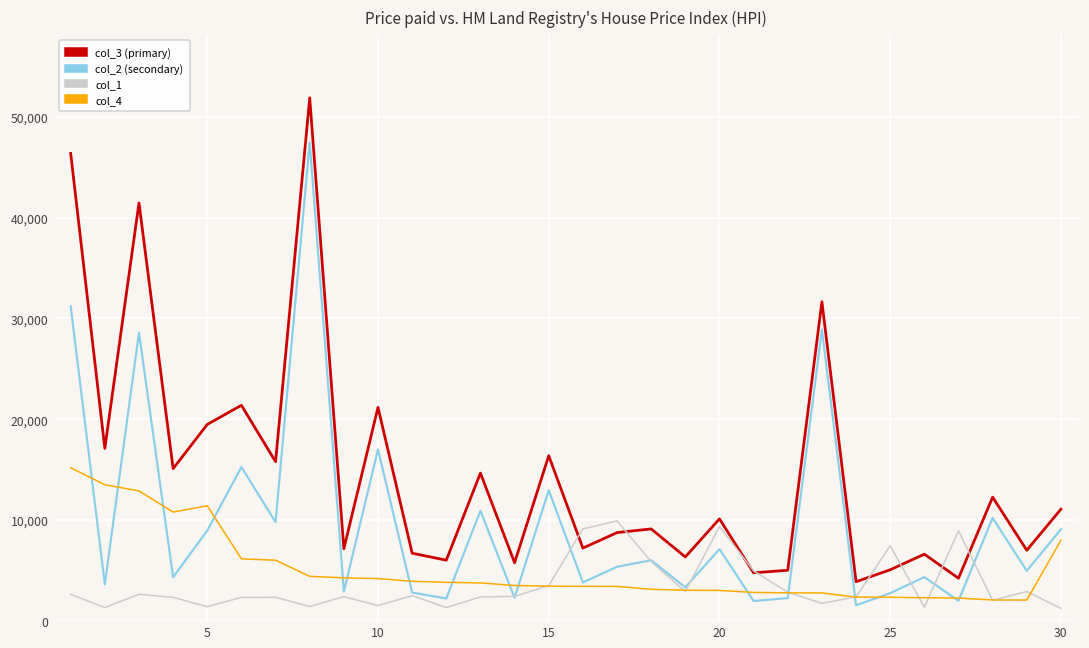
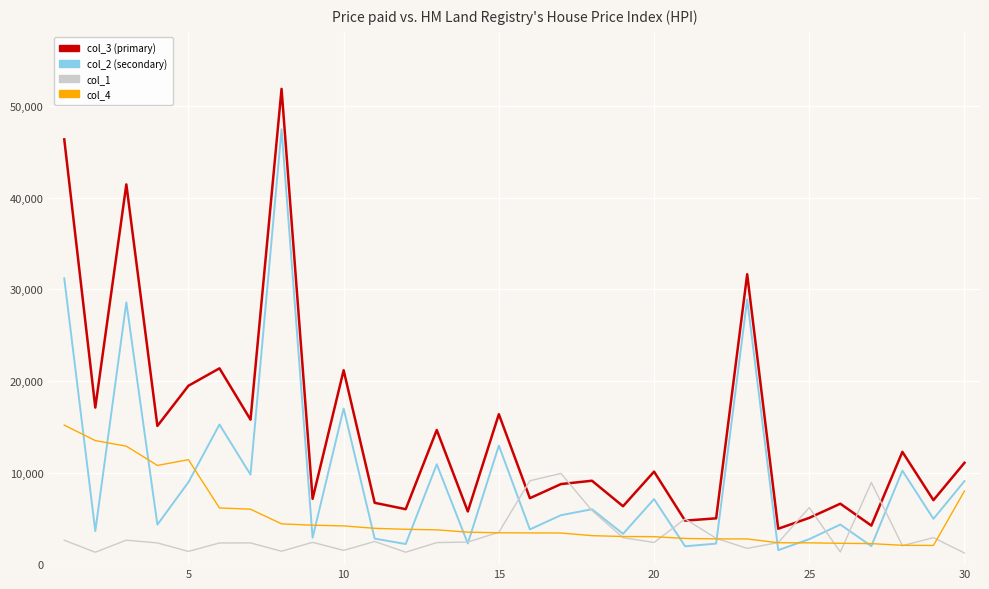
col_1, 20: 9,000 -> 2,000
col_1, 25: 7,000 -> 6,000
